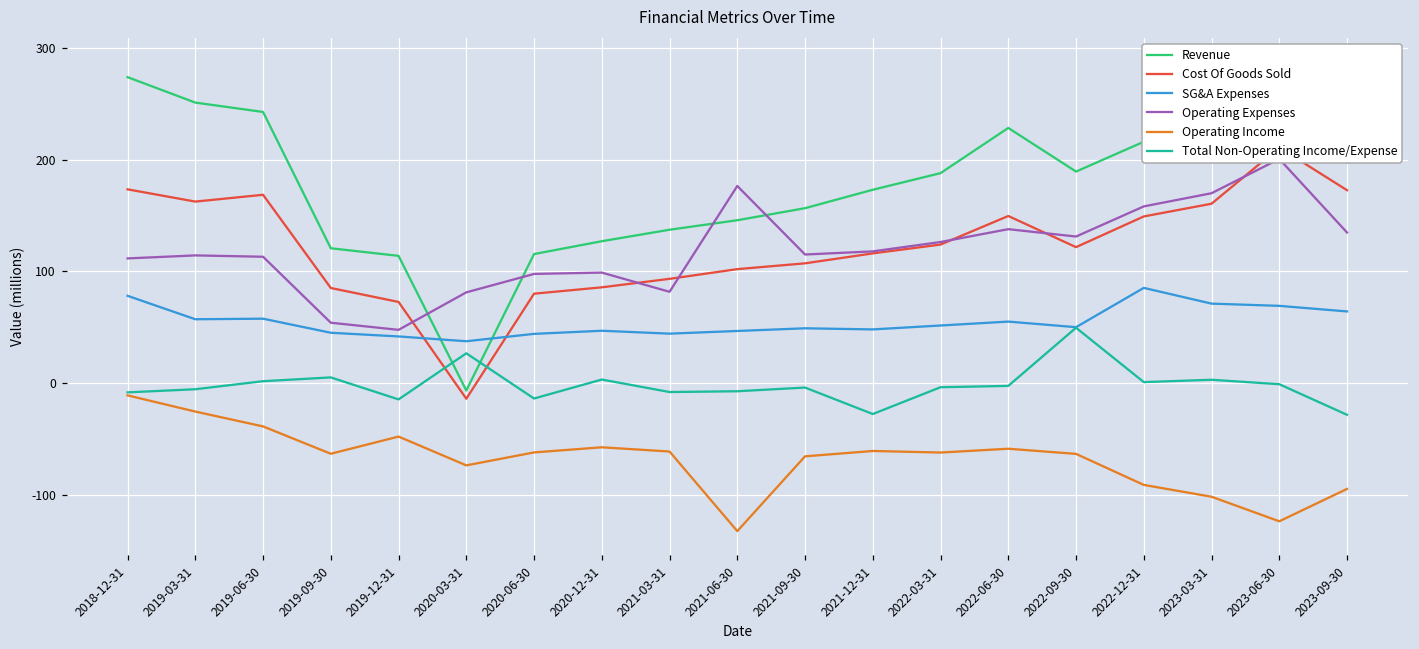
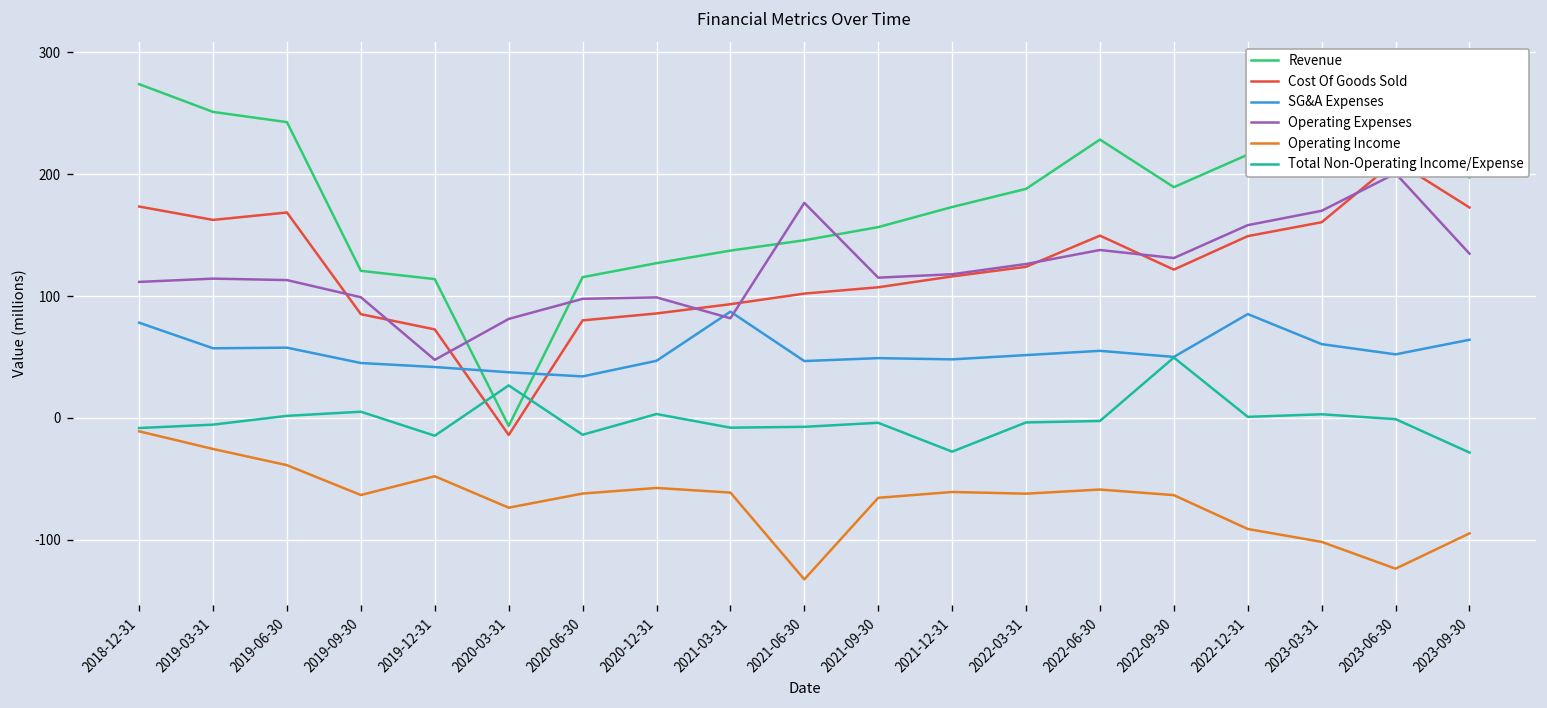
Operating Expenses, 2019-09-30: 54 -> 99
SG&A Expenses, 2020-06-30: 44 -> 34
SG&A Expenses, 2021-03-31: 44 -> 87
SG&A Expenses, 2023-03-31: 71 -> 61
SG&A Expenses, 2023-06-30: 69 -> 52
